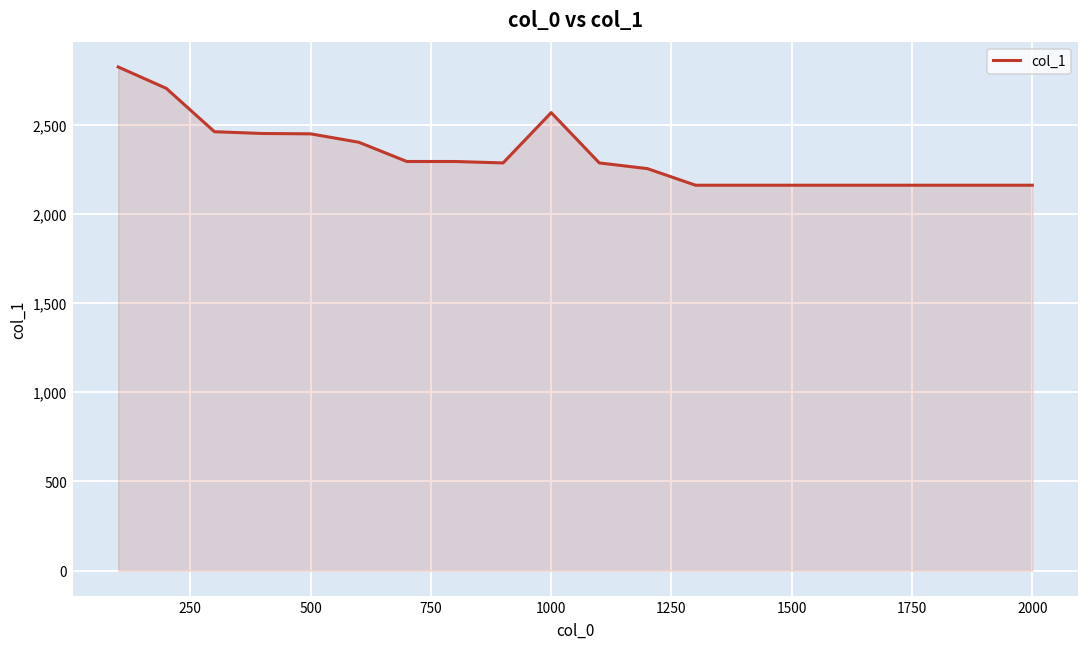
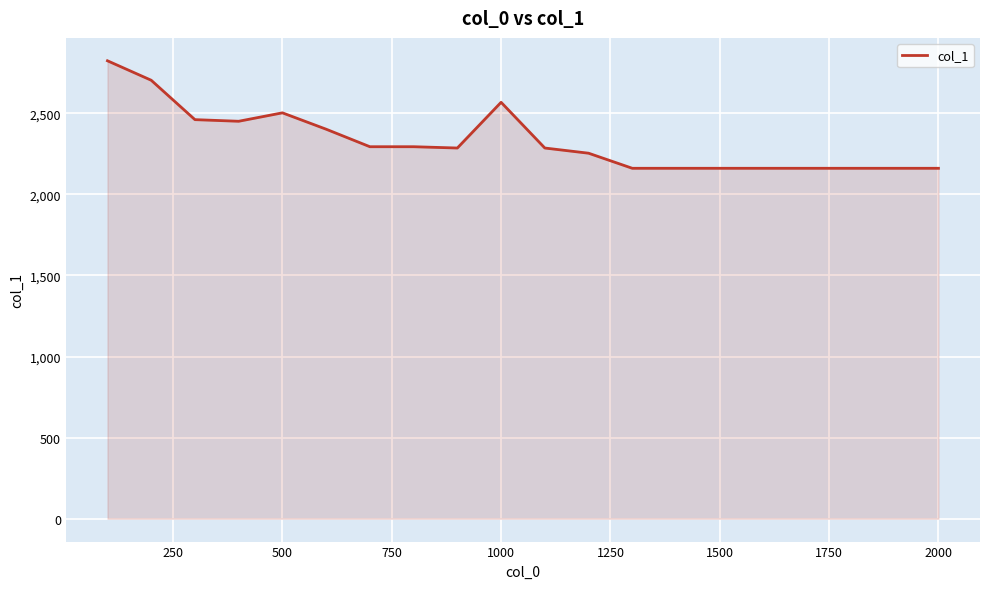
500: 2,450 -> 2,500
